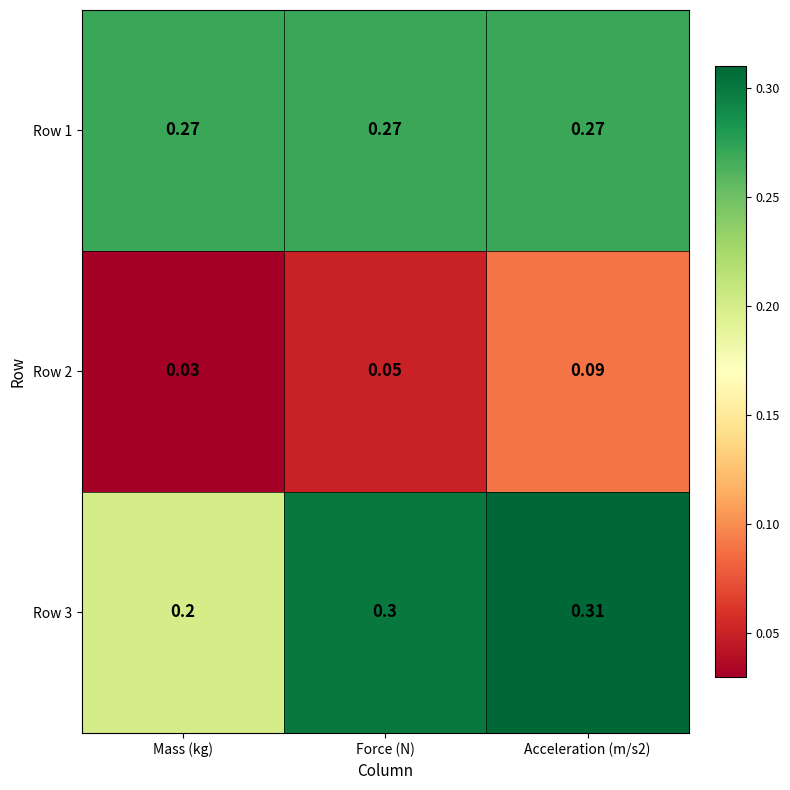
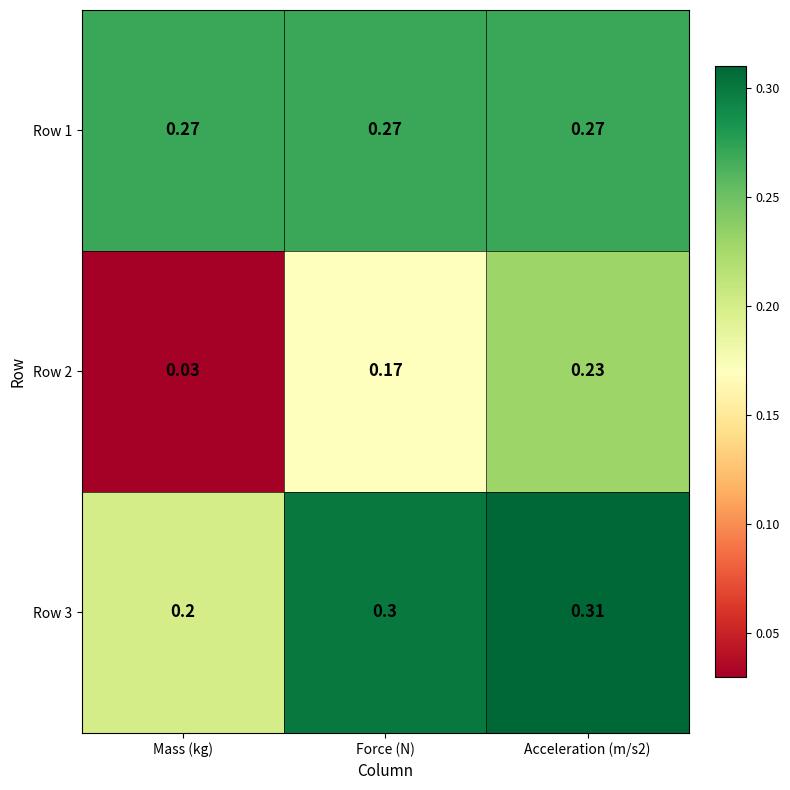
Row 2, Force (N): 0.05 -> 0.17
Row 2, Acceleration (m/s2): 0.09 -> 0.23
